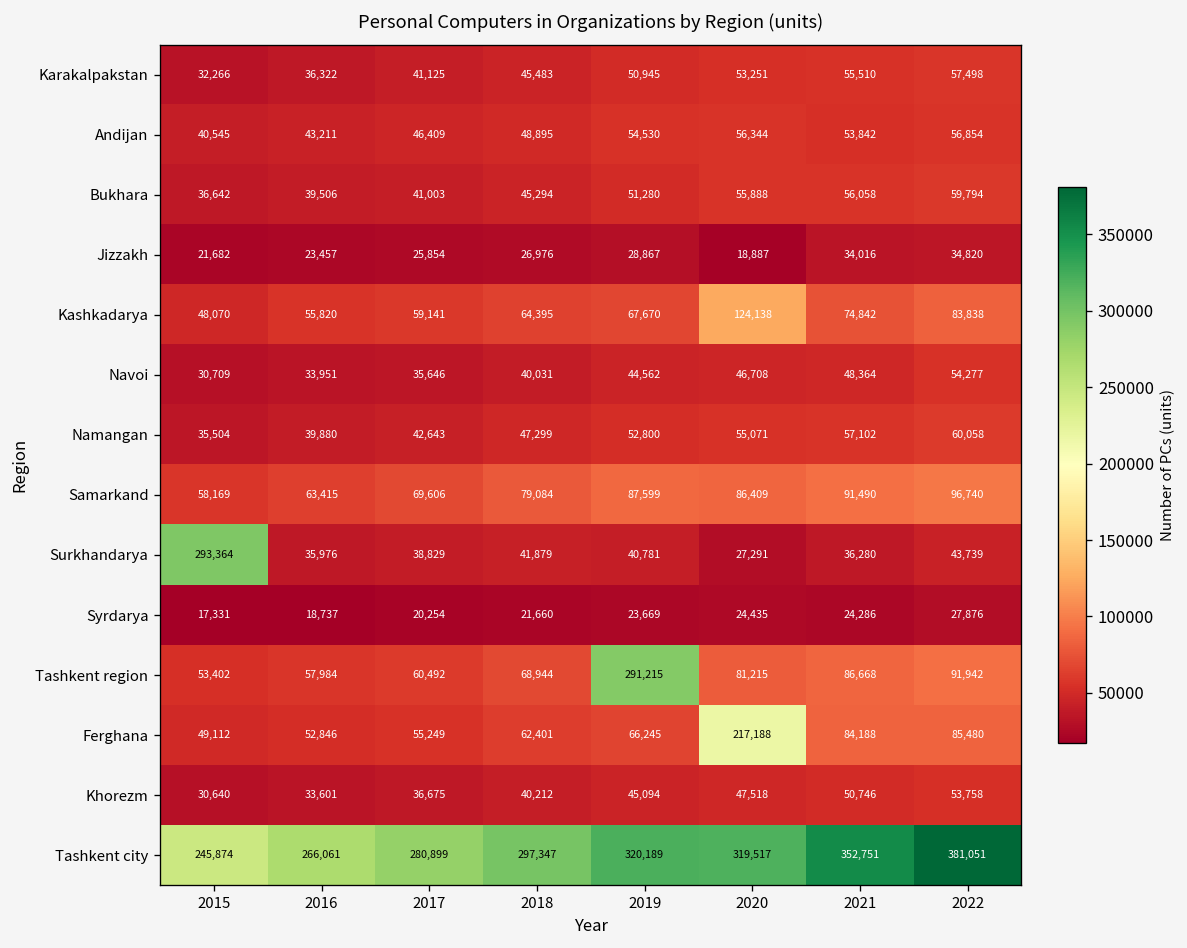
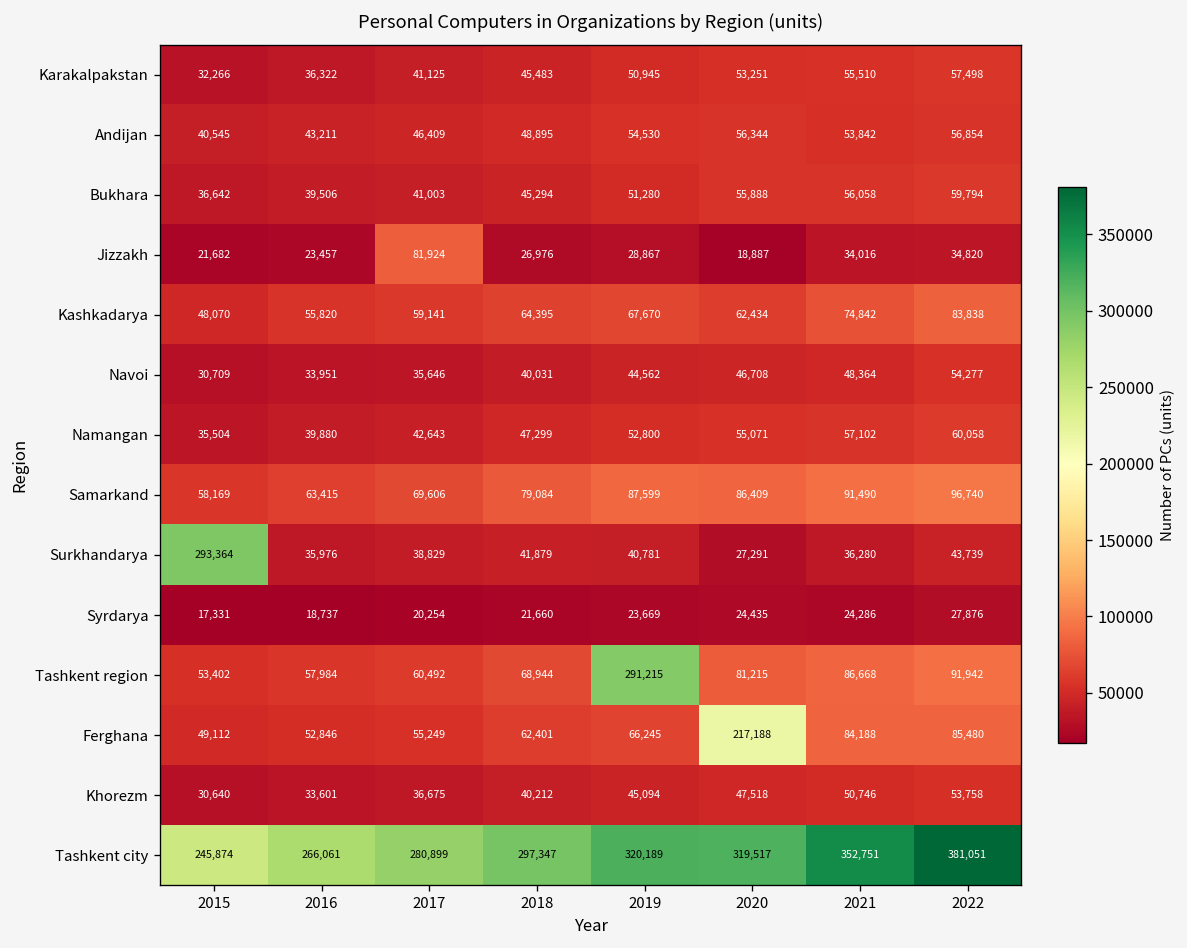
Jizzakh, 2017: 25,854 -> 81,924
Kashkadarya, 2020: 124,138 -> 62,434
